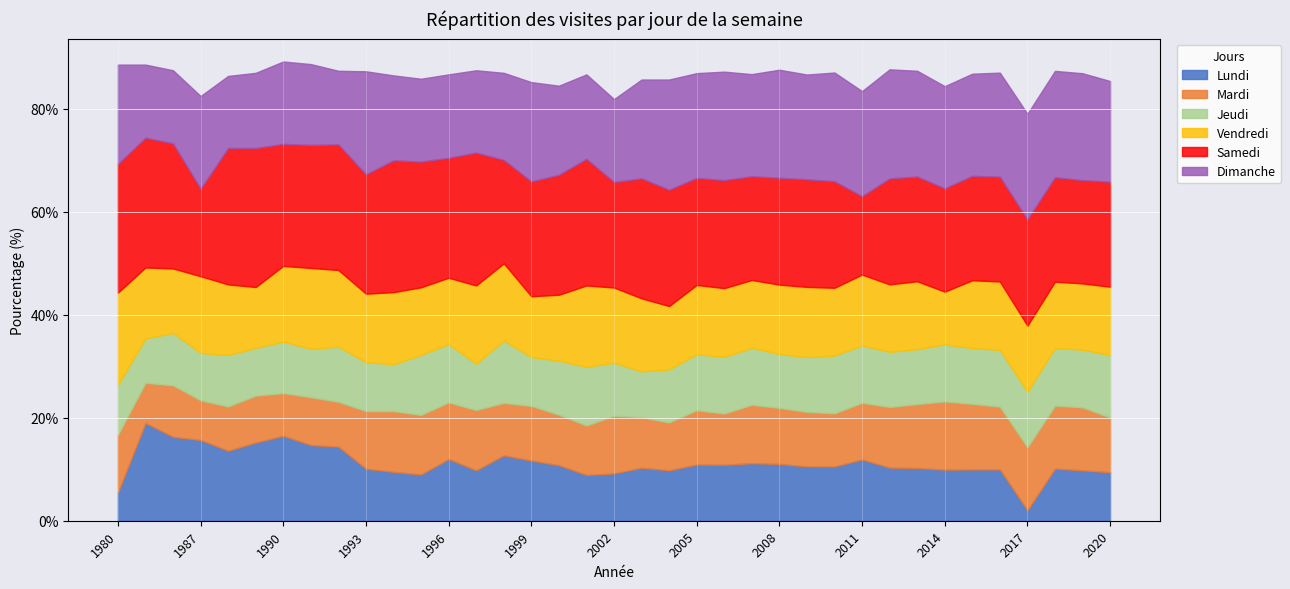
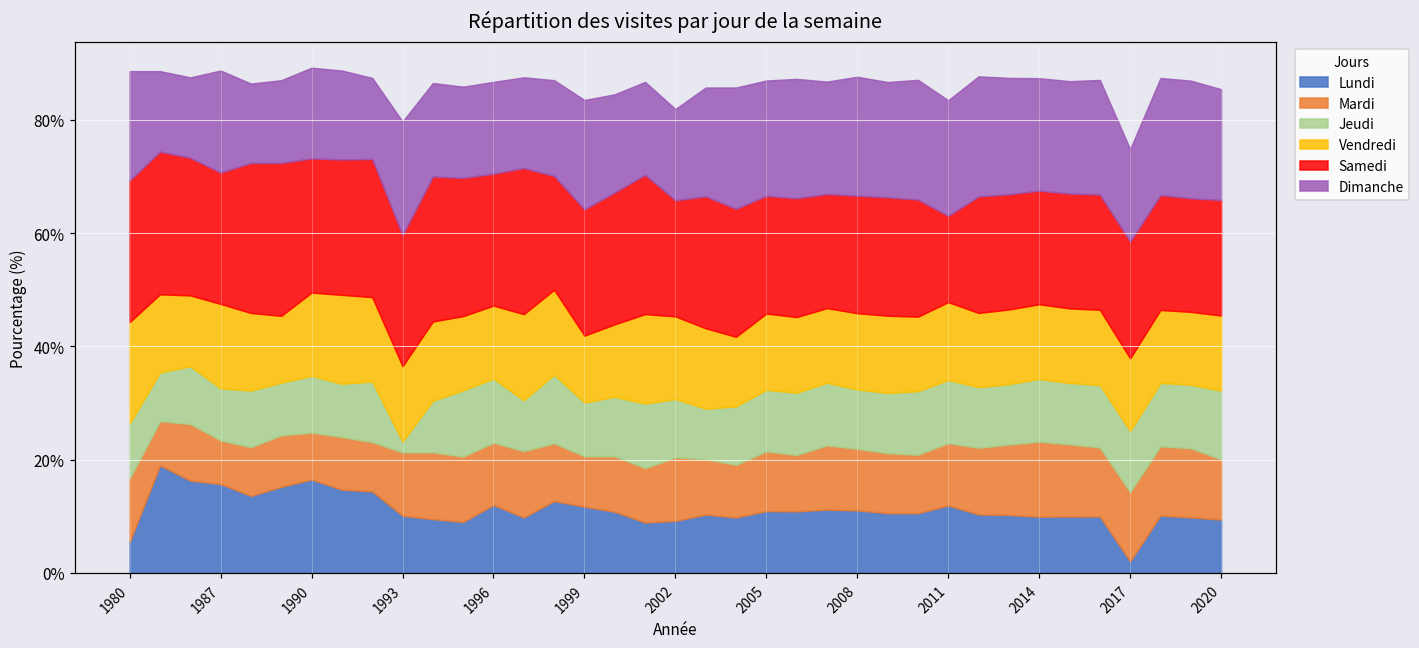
Samedi, 1987: 17% -> 23%
Jeudi, 1993: 10% -> 2%
Mardi, 1999: 11% -> 9%
Vendredi, 2014: 10% -> 13%
Dimanche, 2017: 21% -> 16%
